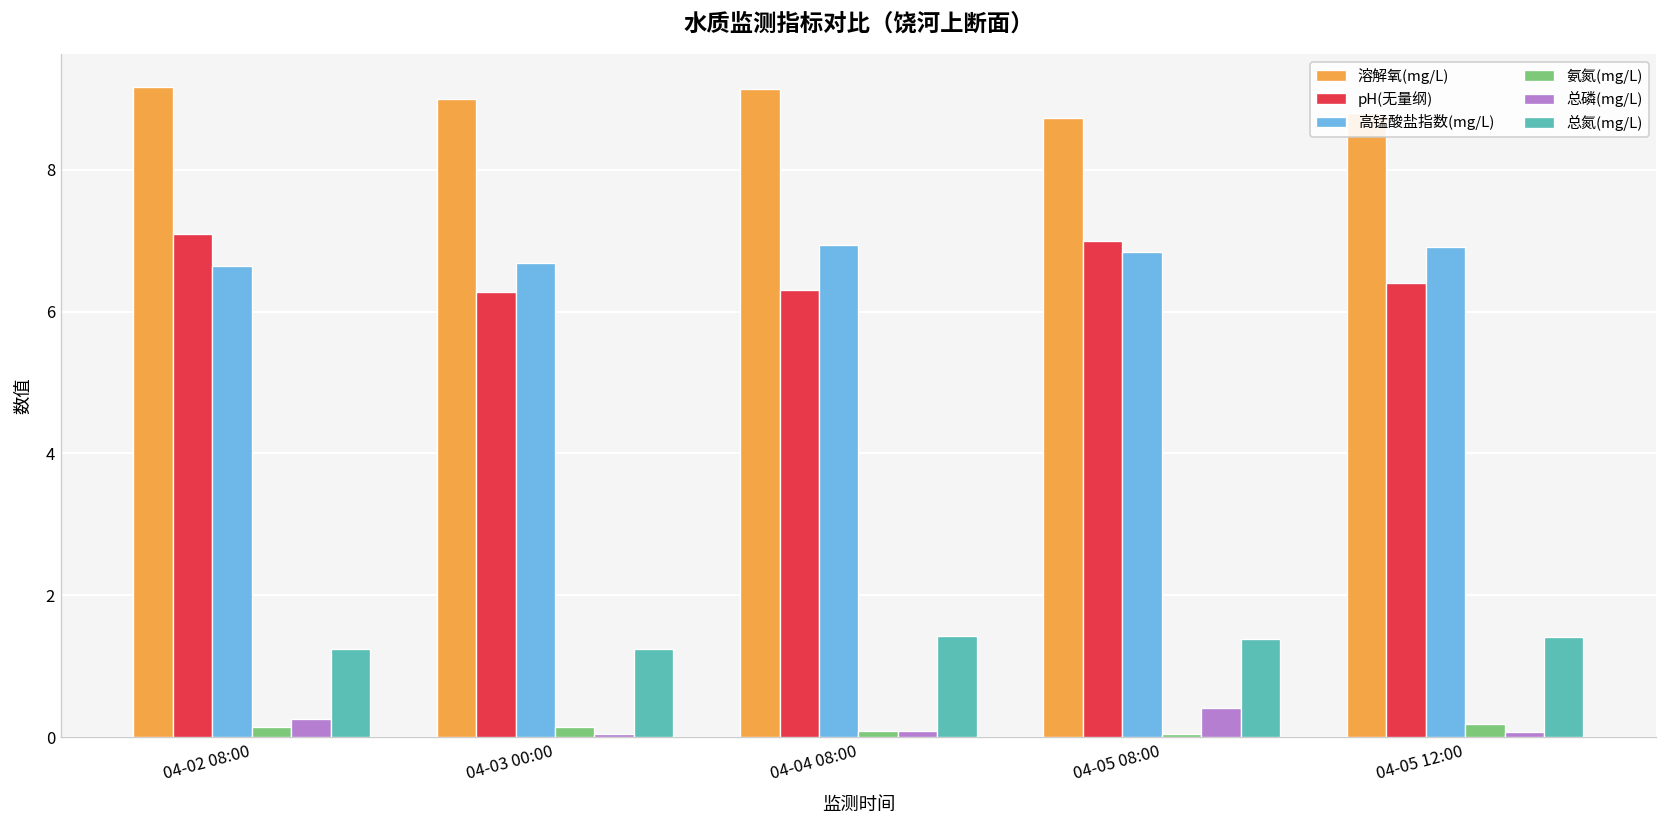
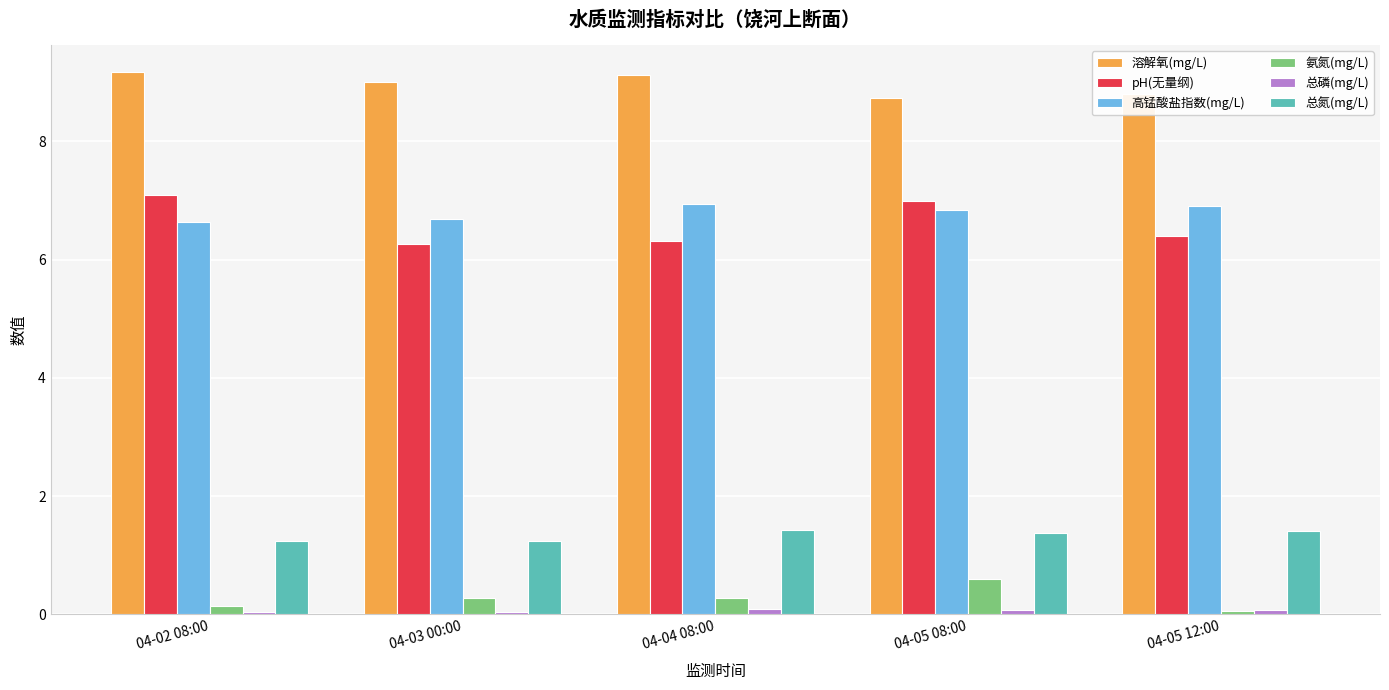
总磷(mg/L), 04-02 08:00: 0.3 -> 0.0
氨氮(mg/L), 04-03 00:00: 0.1 -> 0.3
氨氮(mg/L), 04-04 08:00: 0.1 -> 0.3
氨氮(mg/L), 04-05 08:00: 0.1 -> 0.6
总磷(mg/L), 04-05 08:00: 0.4 -> 0.1
氨氮(mg/L), 04-05 12:00: 0.2 -> 0.1
